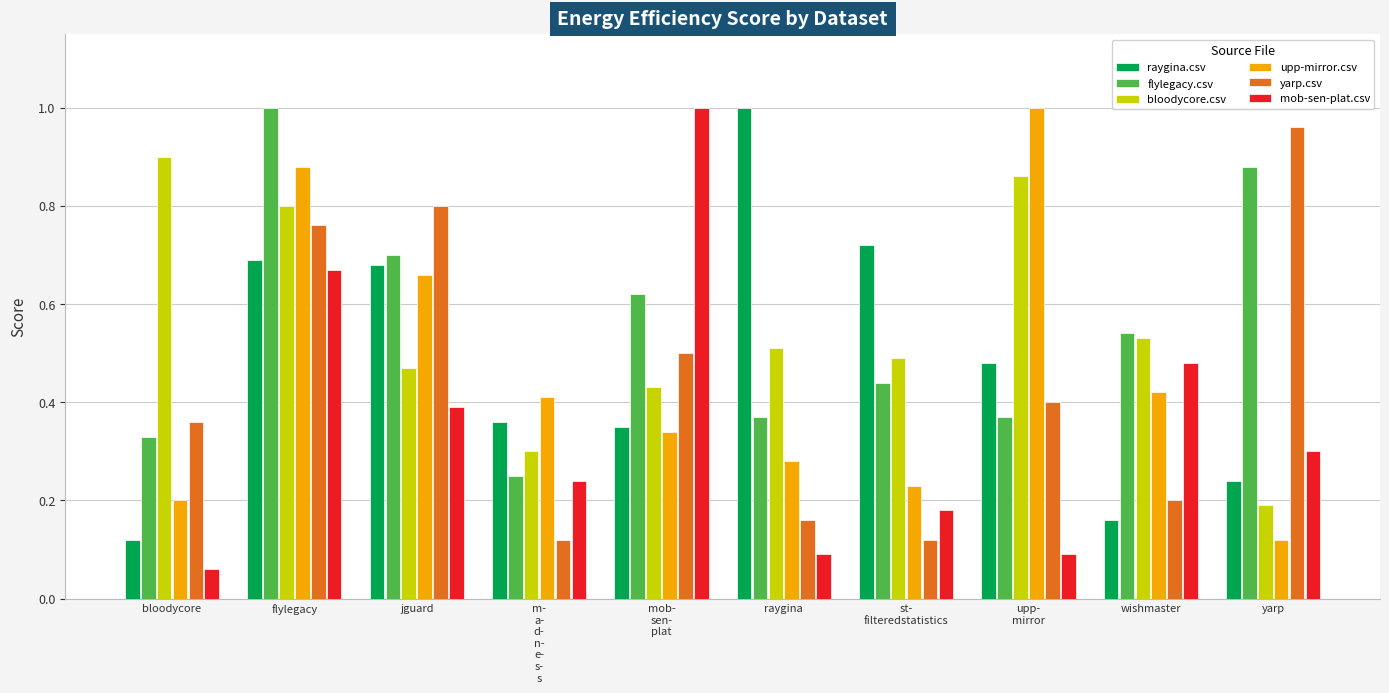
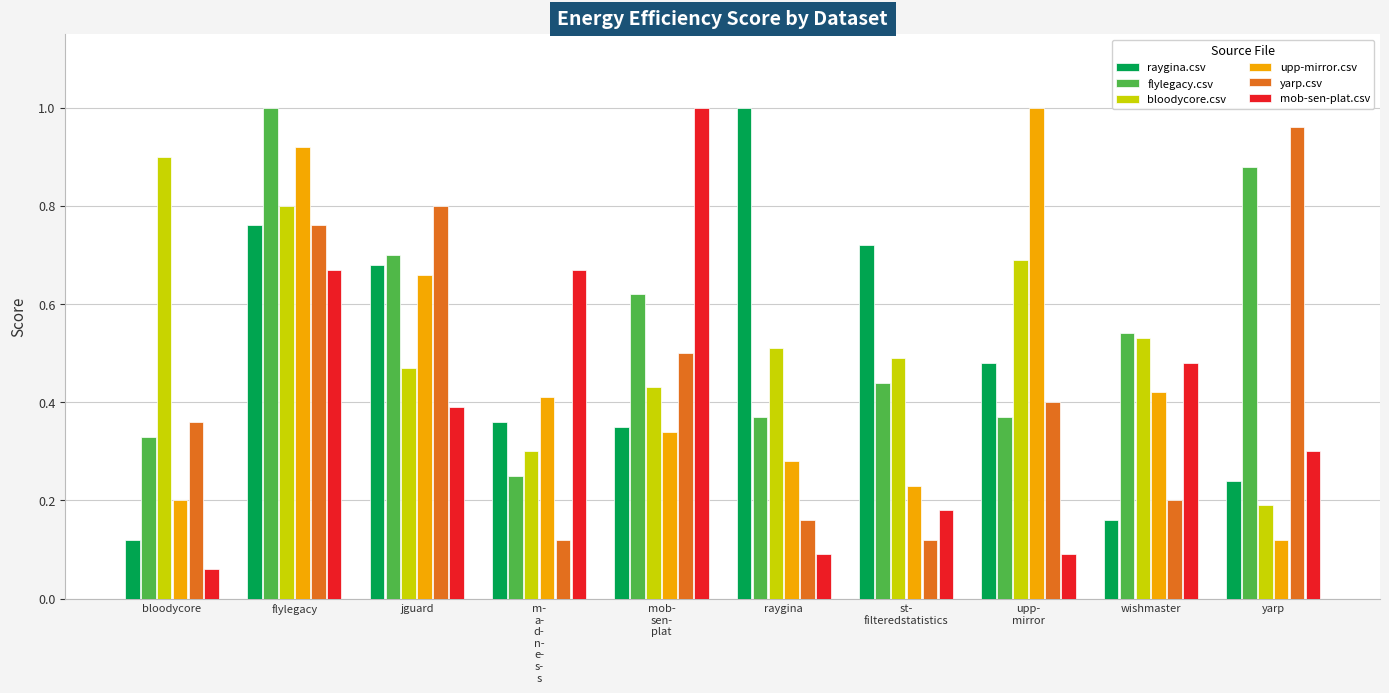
raygina.csv, flylegacy: 0.69 -> 0.76
upp-mirror.csv, flylegacy: 0.88 -> 0.92
mob-sen-plat.csv, m- a- d- n- e- s- s: 0.24 -> 0.67
bloodycore.csv, upp- mirror: 0.86 -> 0.69
